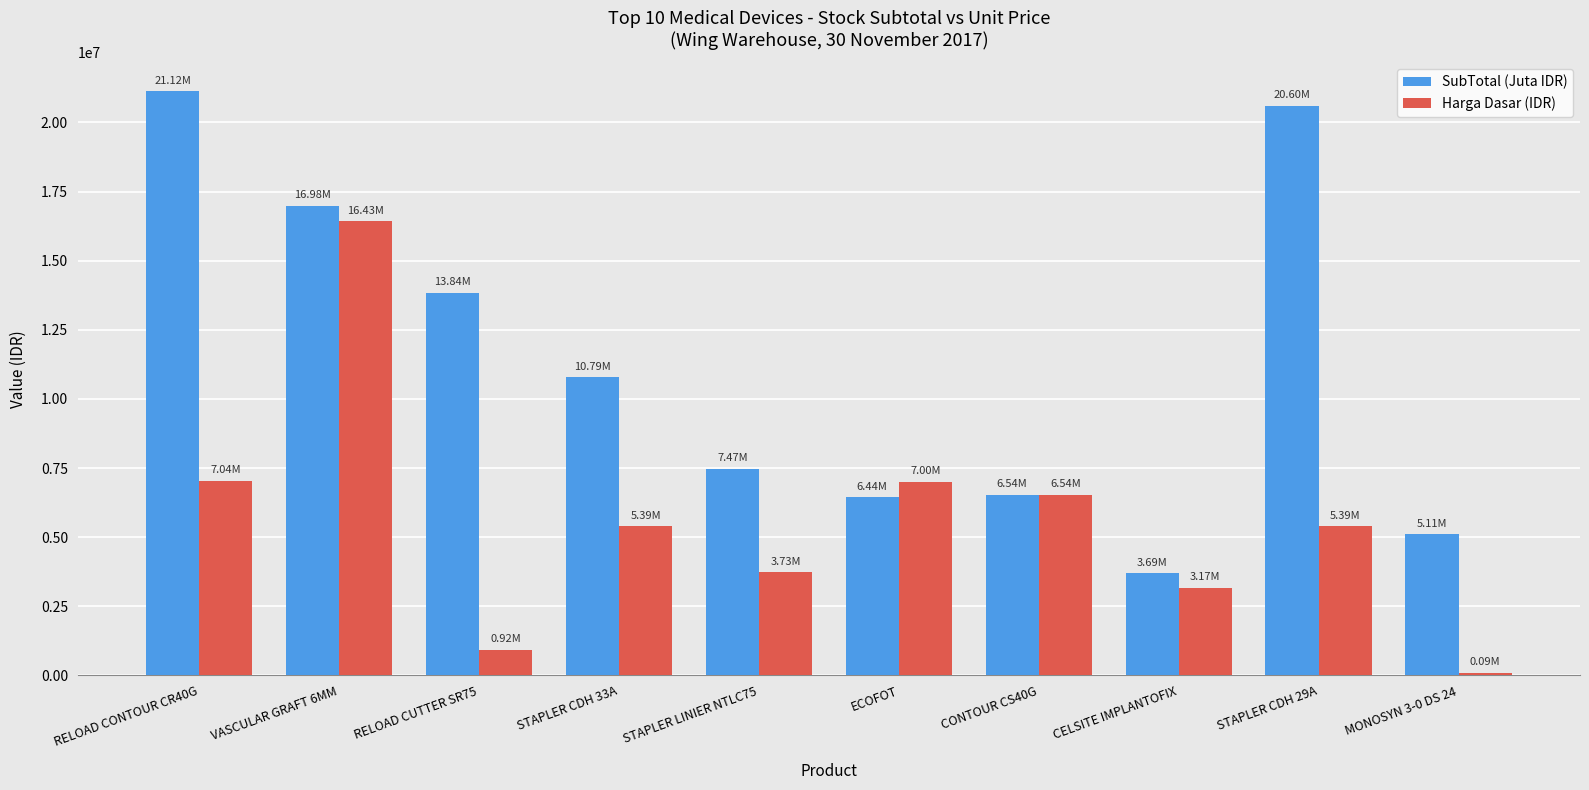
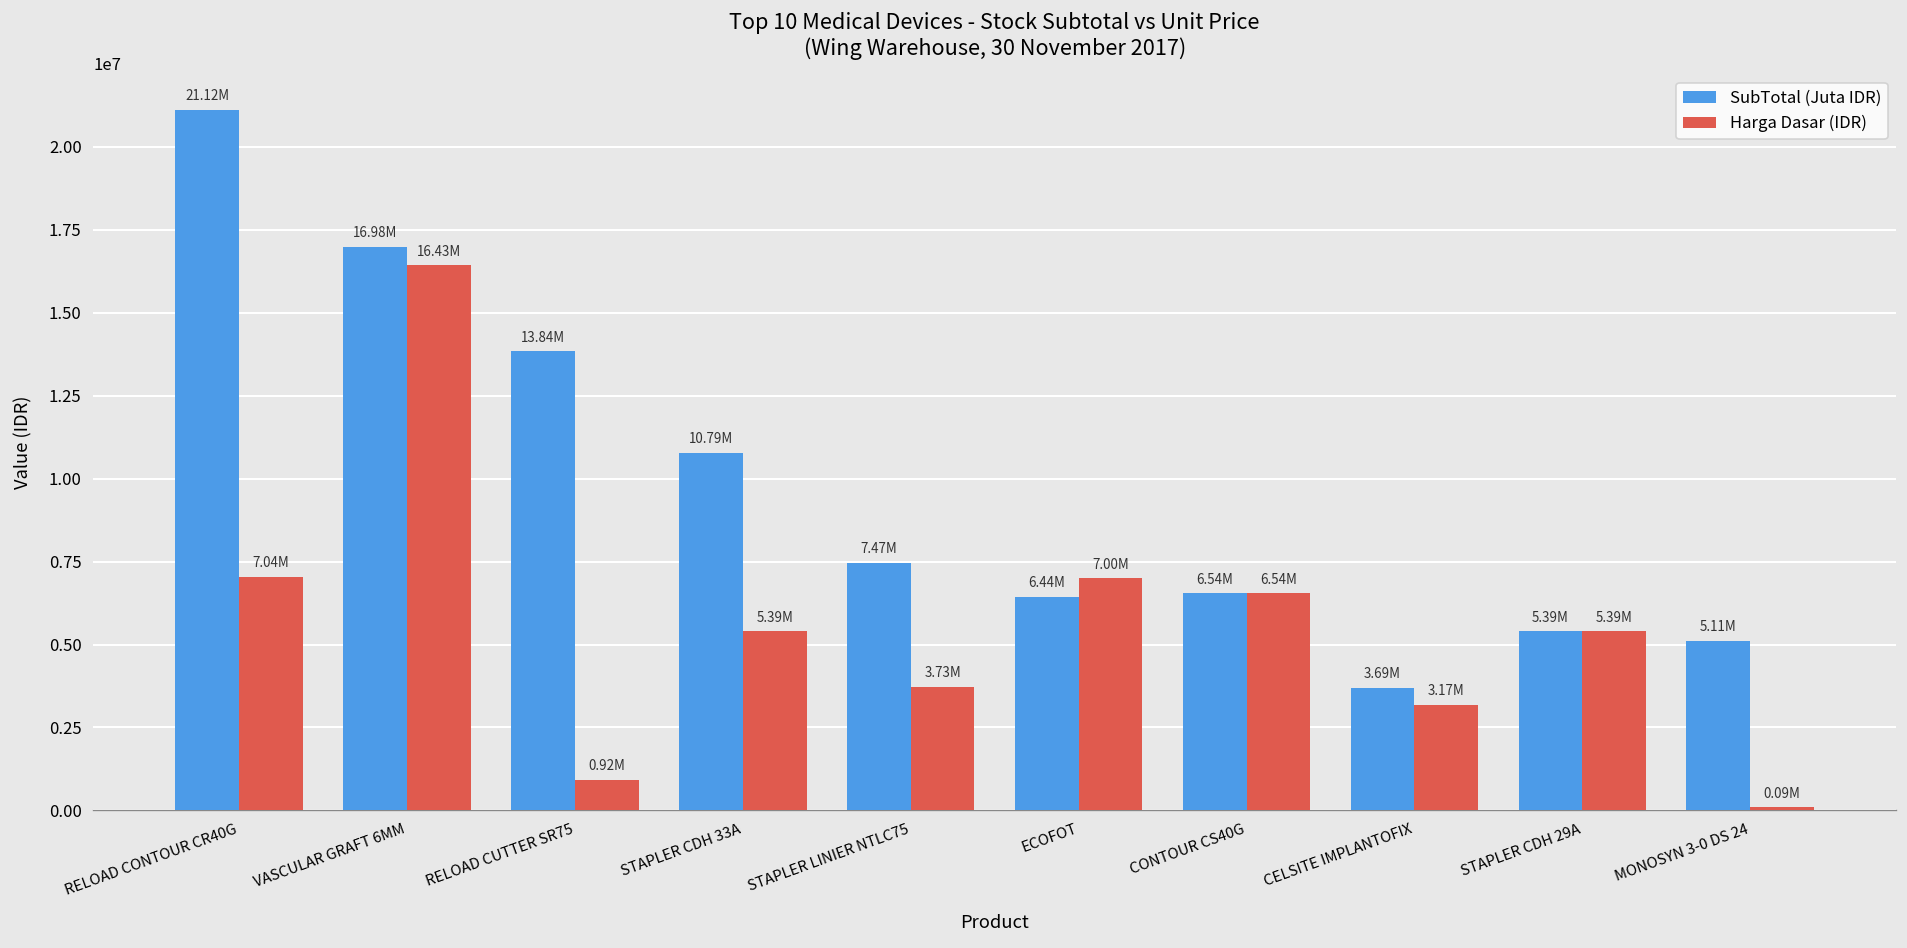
SubTotal (Juta IDR), STAPLER CDH 29A: 20.60M -> 5.39M
